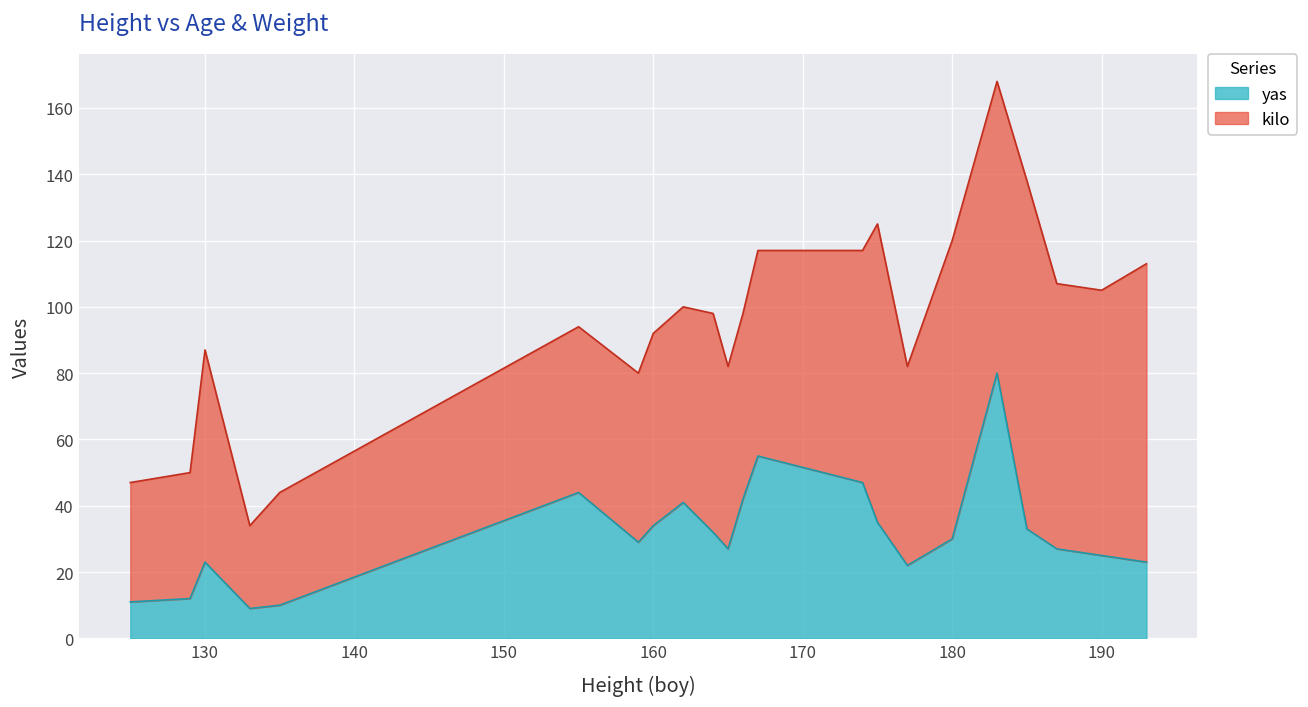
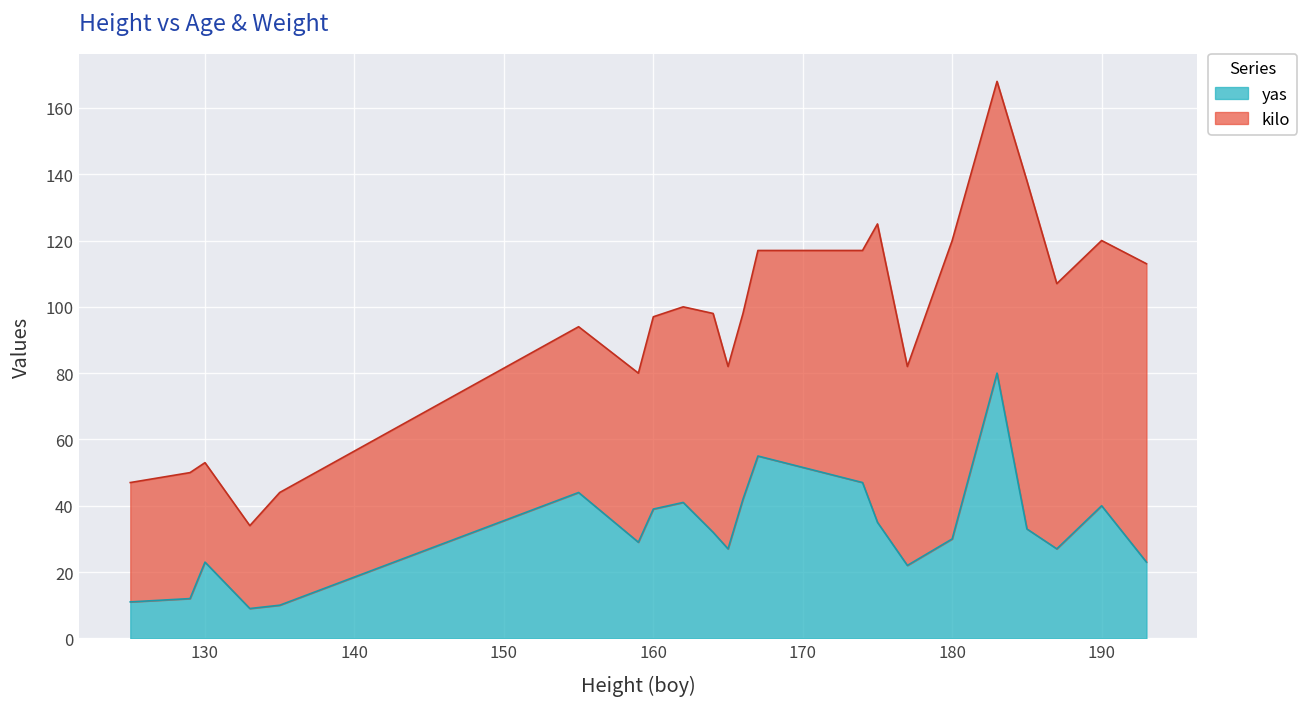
kilo, 130: 64 -> 30
yas, 160: 34 -> 39
yas, 190: 25 -> 40
